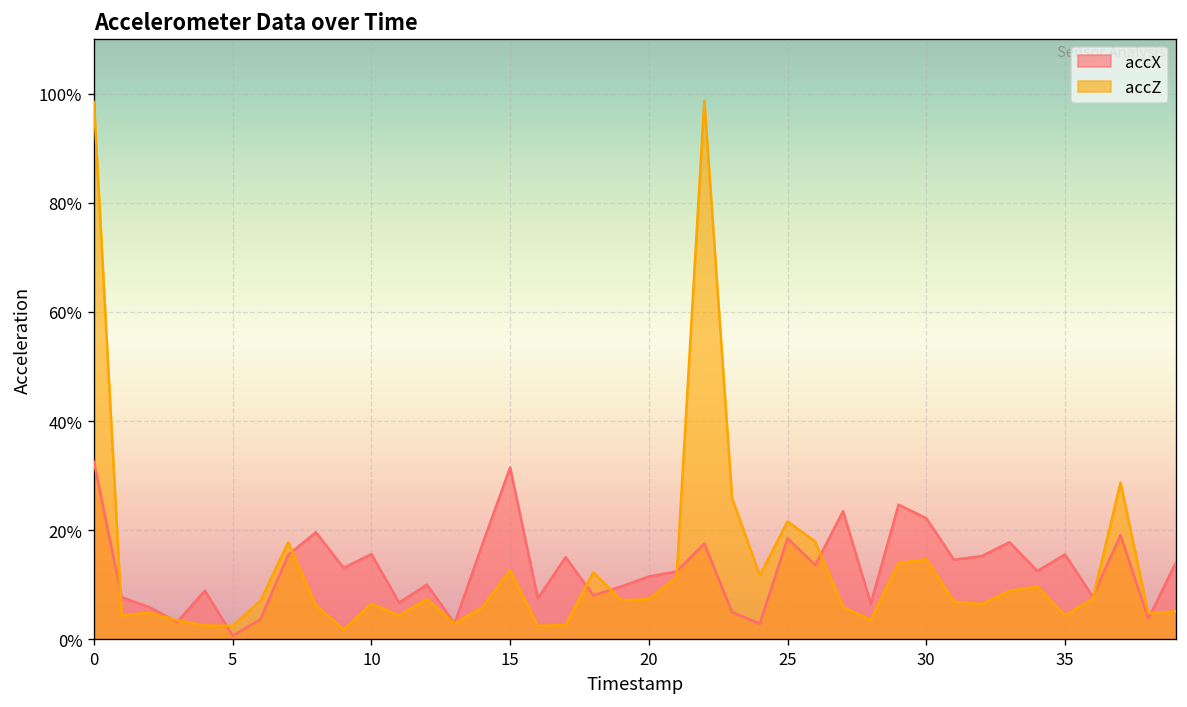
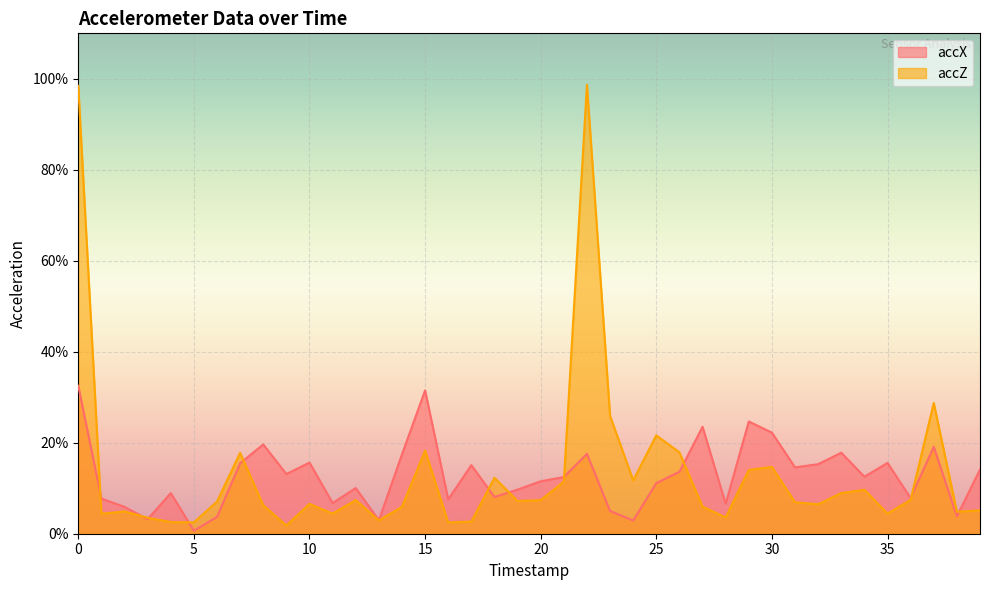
accZ, 15: 13% -> 18%
accX, 25: 19% -> 11%
